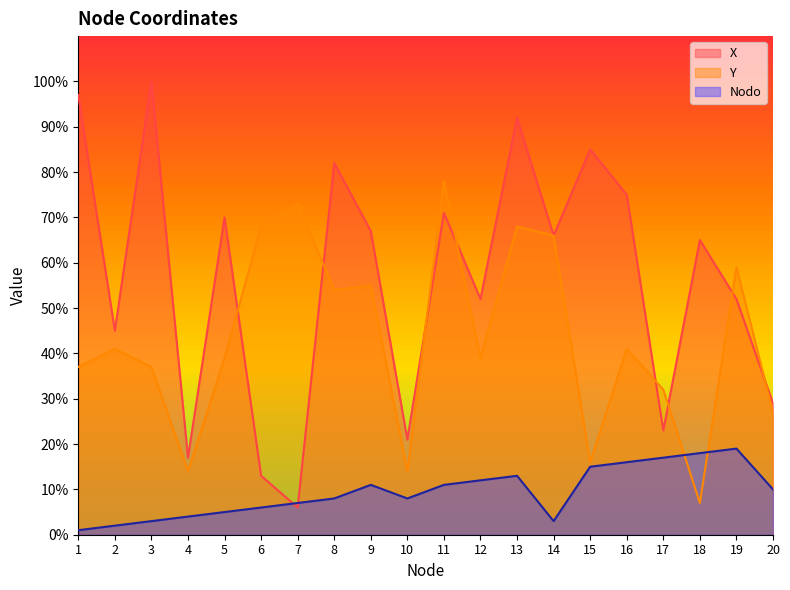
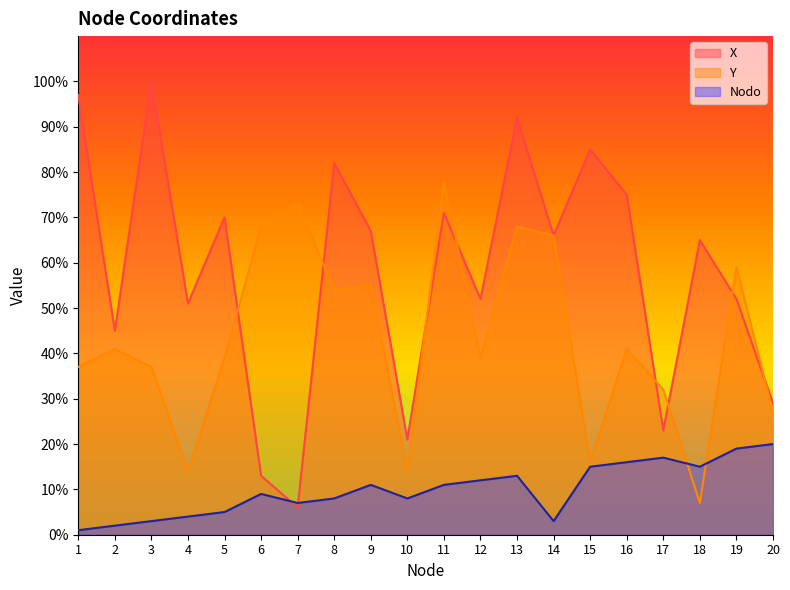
X, 4: 17% -> 51%
Nodo, 6: 6% -> 9%
Nodo, 18: 18% -> 15%
Nodo, 20: 10% -> 20%
